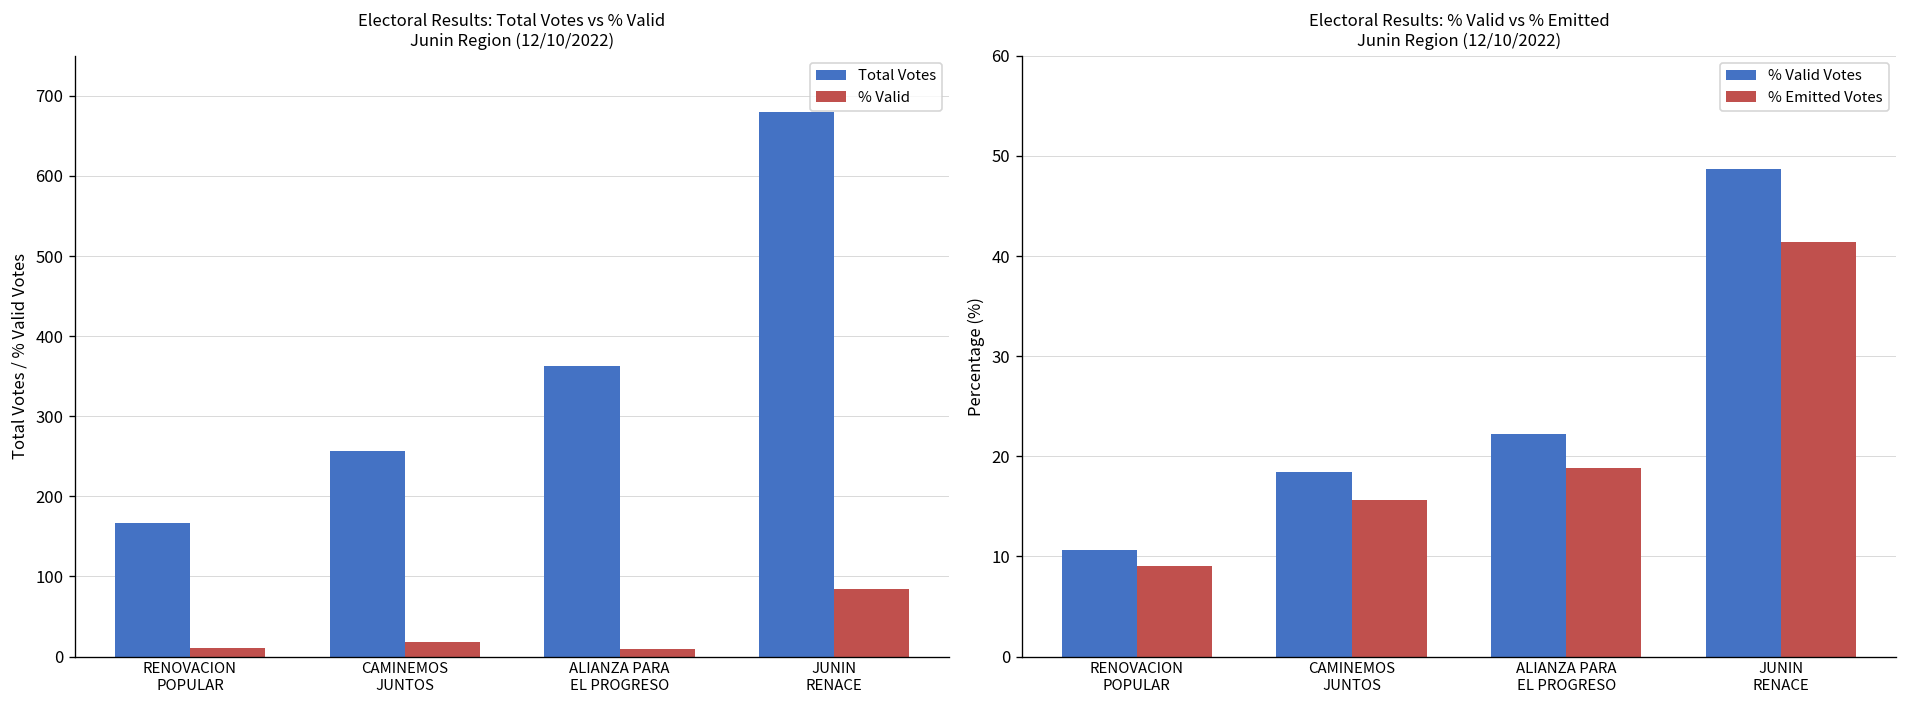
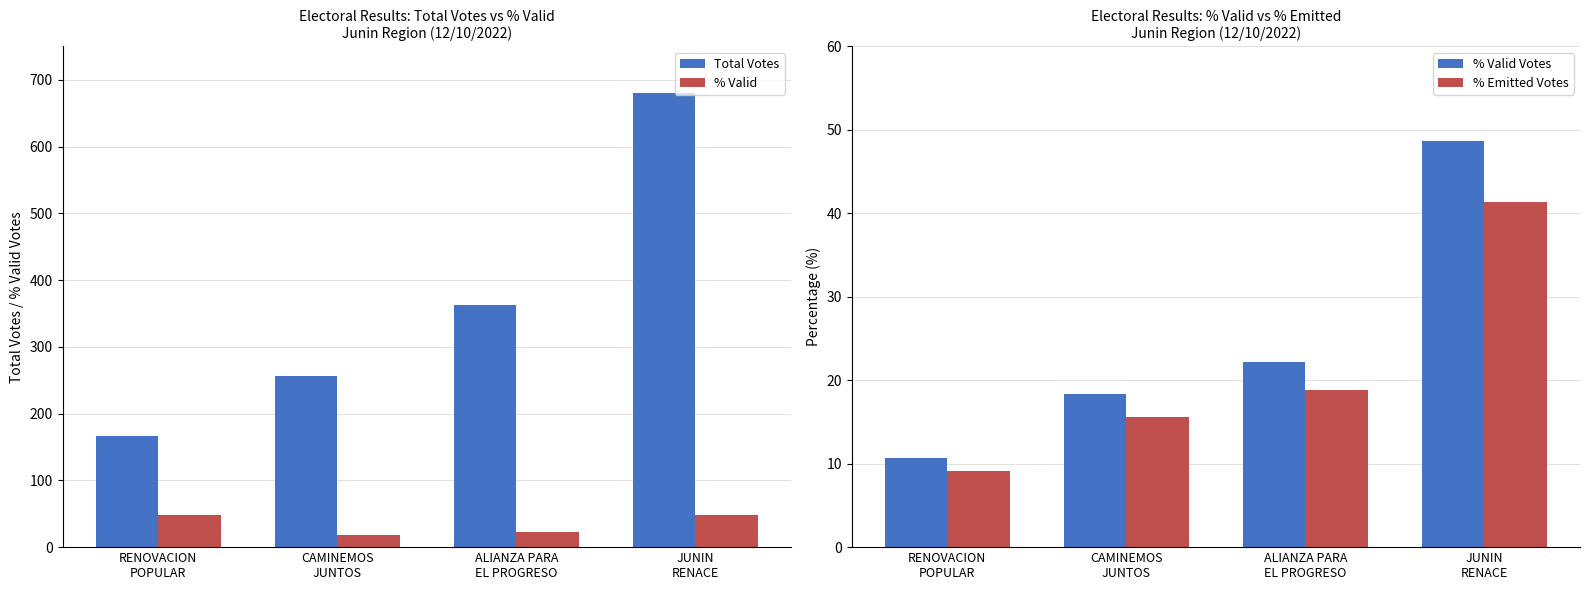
Electoral Results: Total Votes vs % Valid Junin Region (12/10/2022), % Valid, RENOVACION POPULAR: 10 -> 50
Electoral Results: Total Votes vs % Valid Junin Region (12/10/2022), % Valid, ALIANZA PARA EL PROGRESO: 10 -> 20
Electoral Results: Total Votes vs % Valid Junin Region (12/10/2022), % Valid, JUNIN RENACE: 80 -> 50
